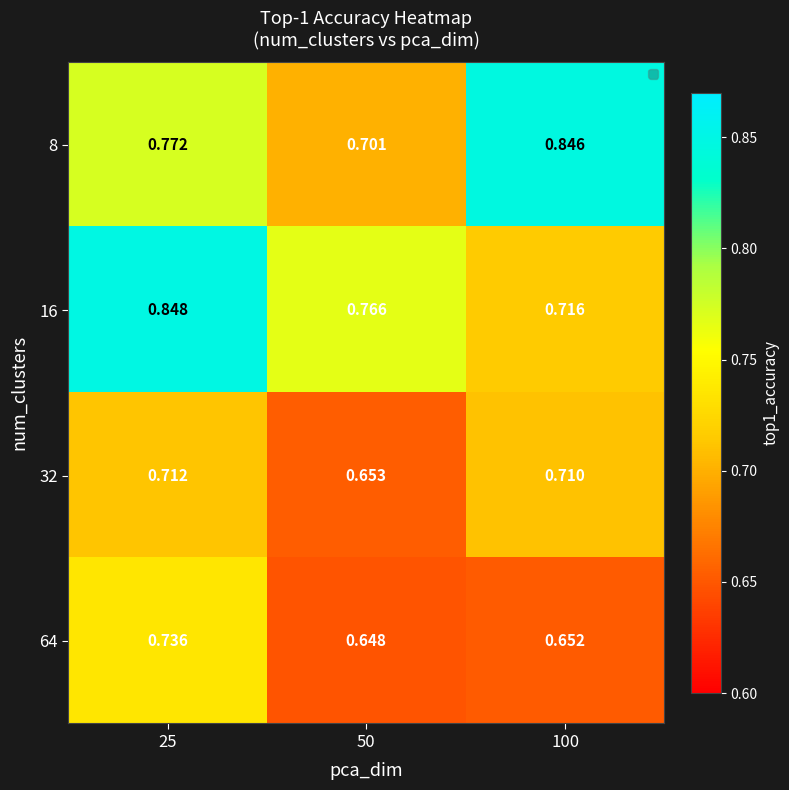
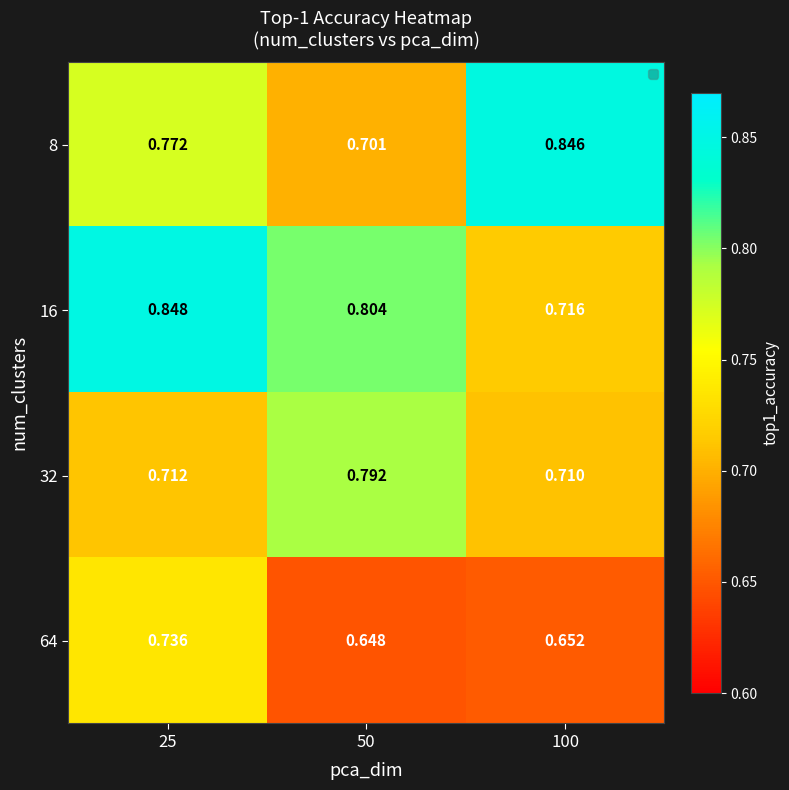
16, 50: 0.766 -> 0.804
32, 50: 0.653 -> 0.792
